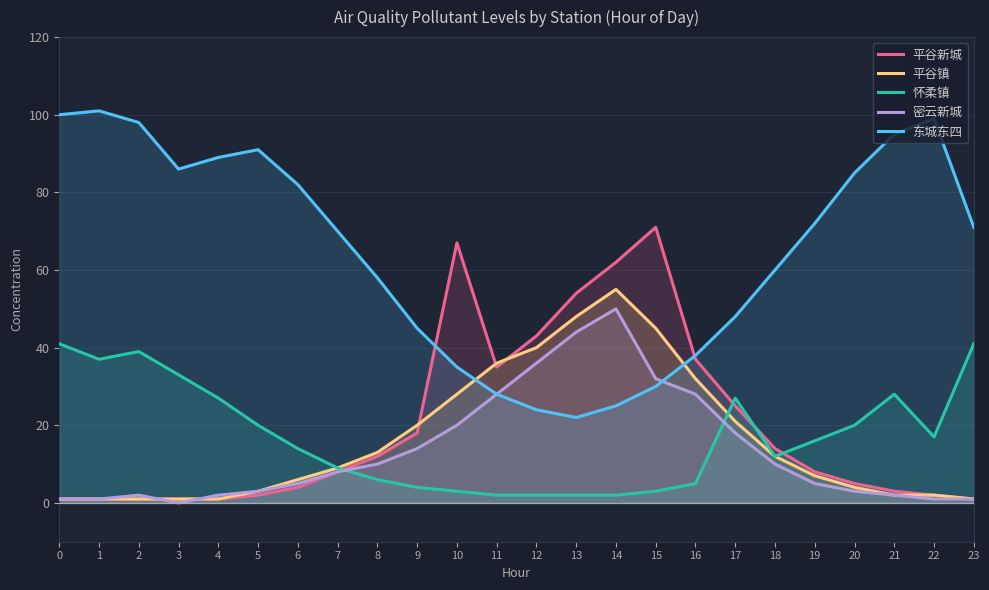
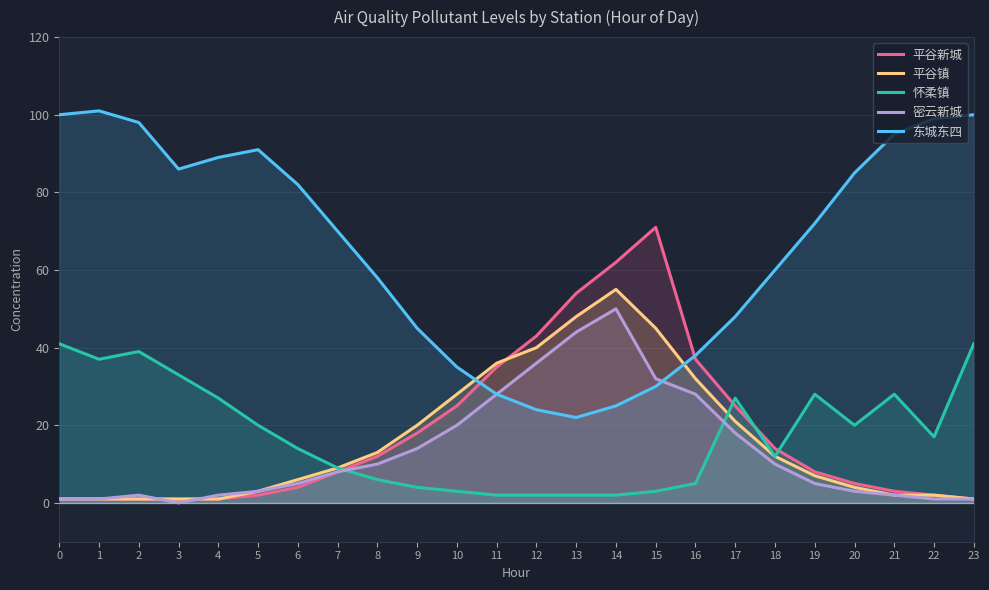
平谷新城, 10: 67 -> 25
怀柔镇, 19: 16 -> 28
东城东四, 23: 71 -> 100
